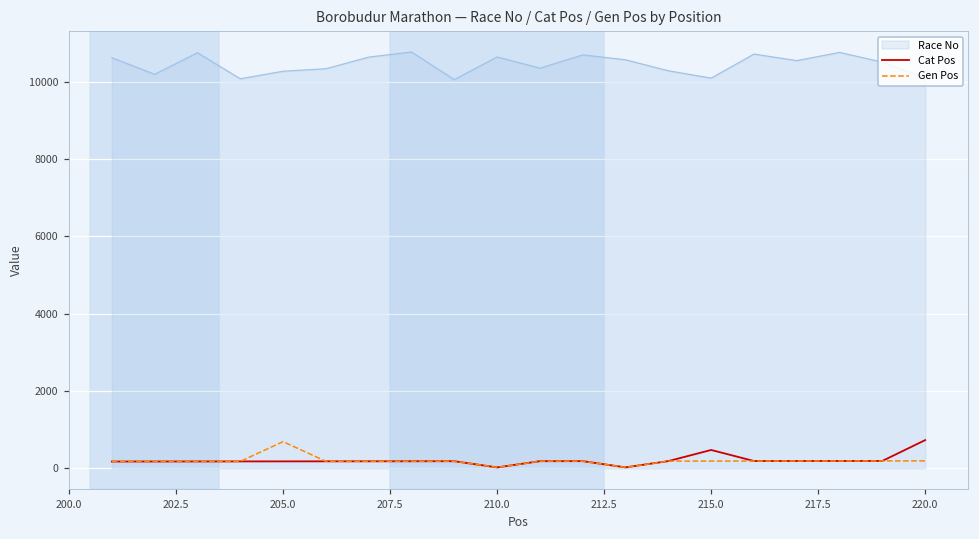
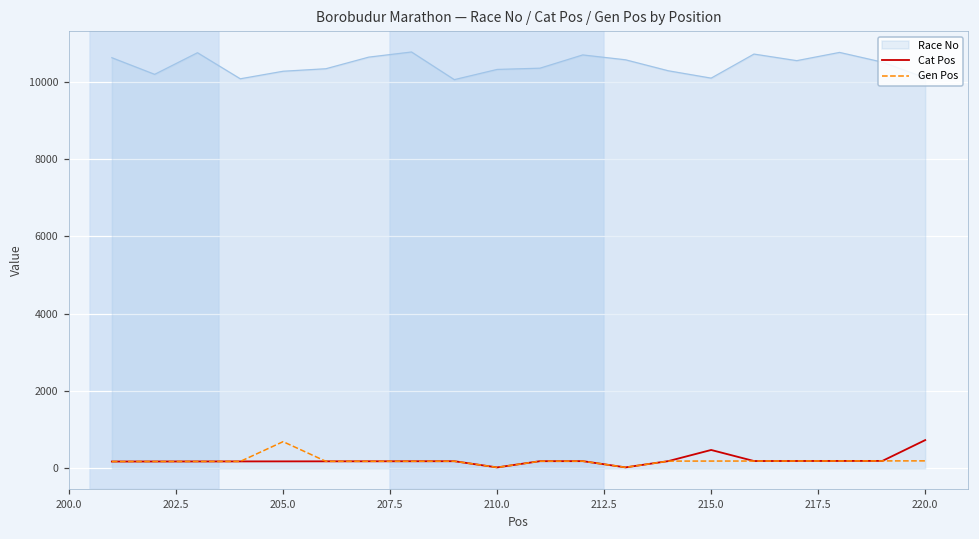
Race No, 210.0: 10600 -> 10300
